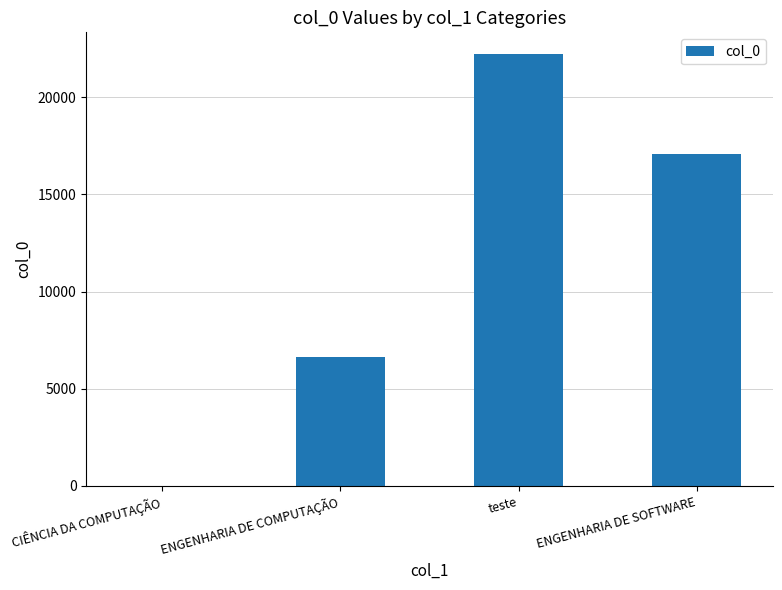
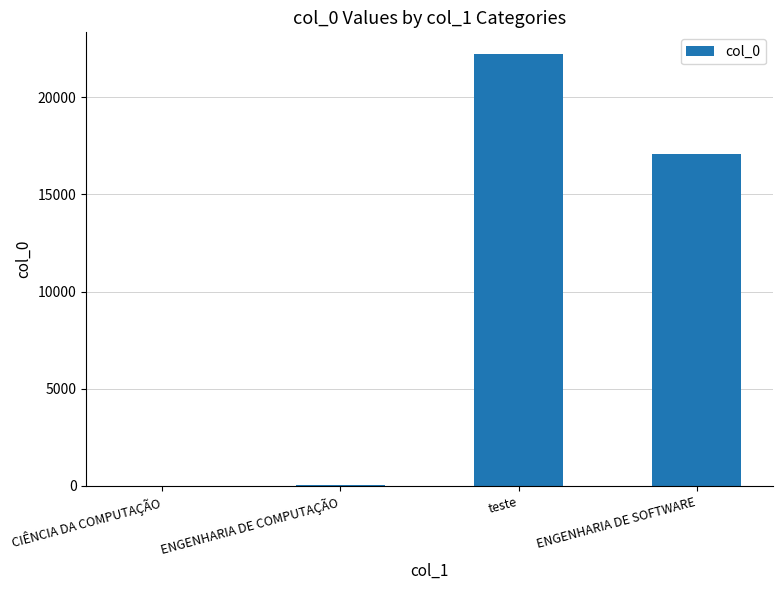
ENGENHARIA DE COMPUTAÇÃO: 6600 -> 0
